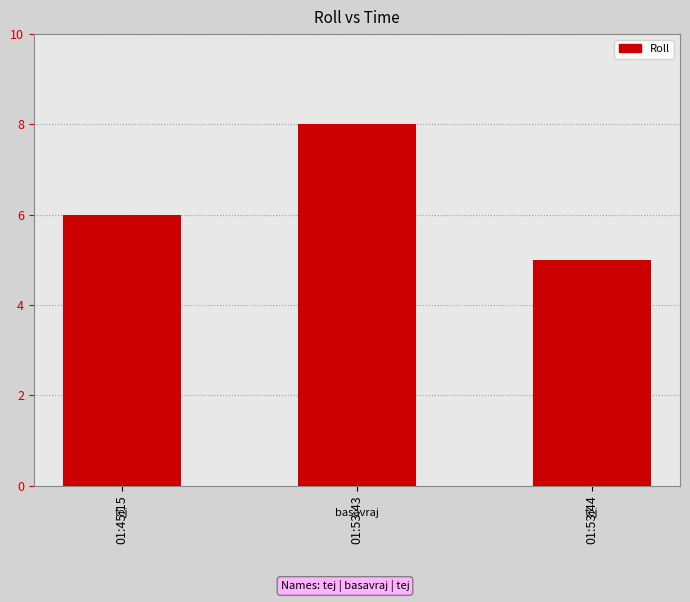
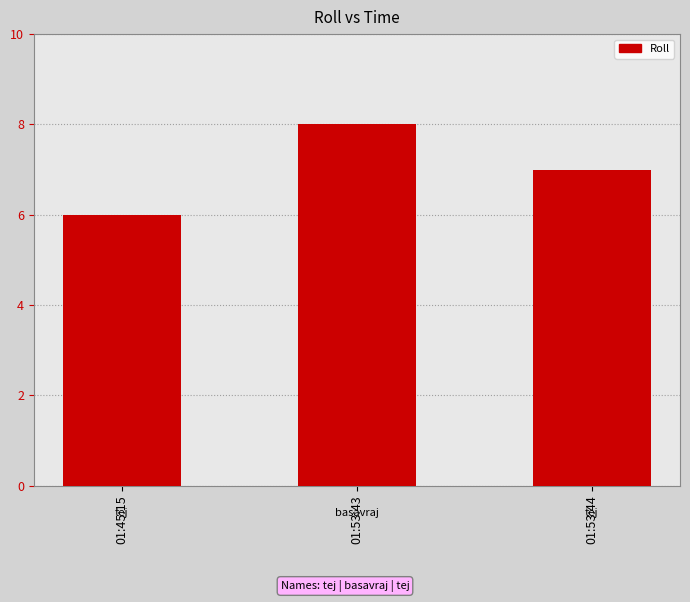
01:53:44: 5 -> 7
